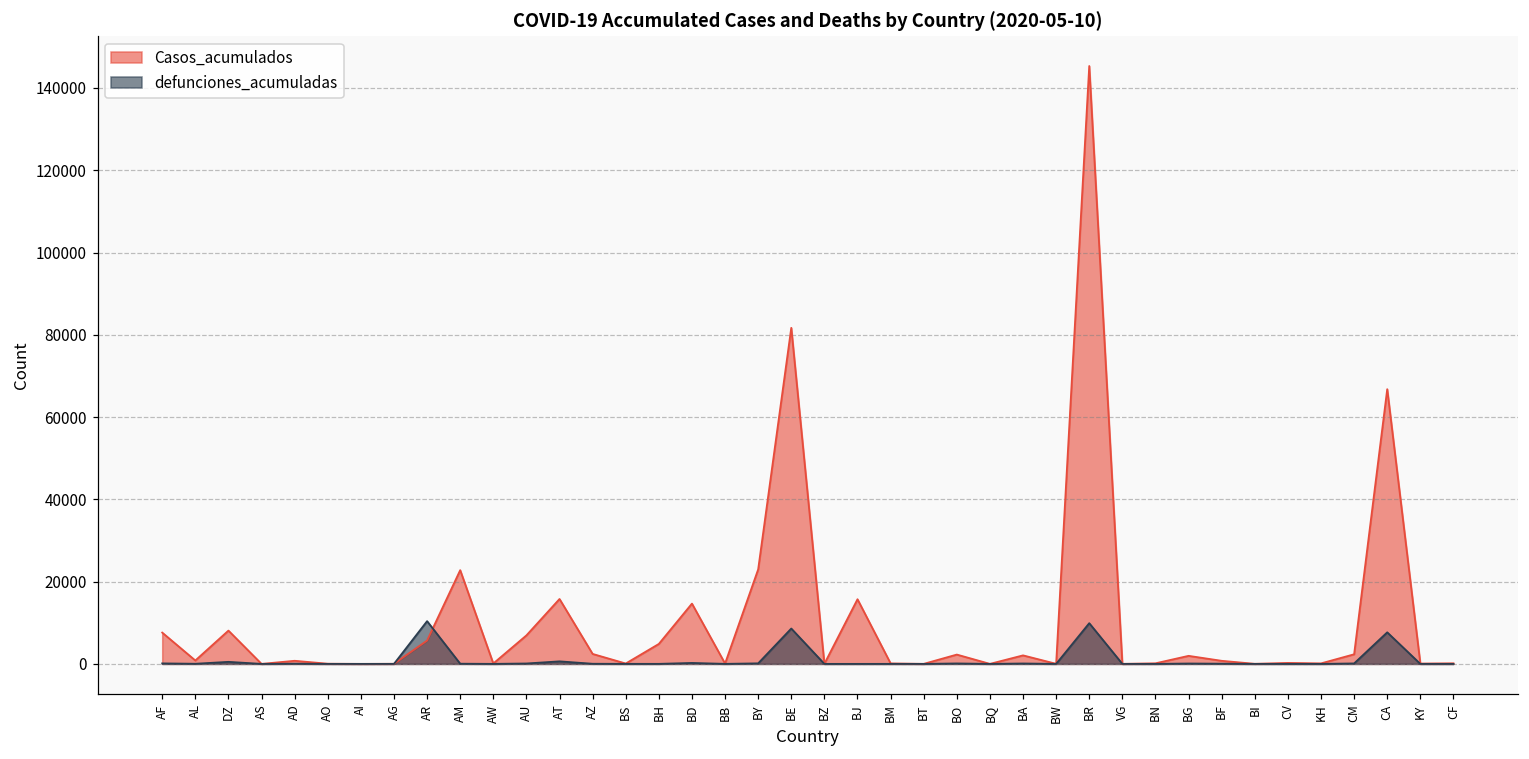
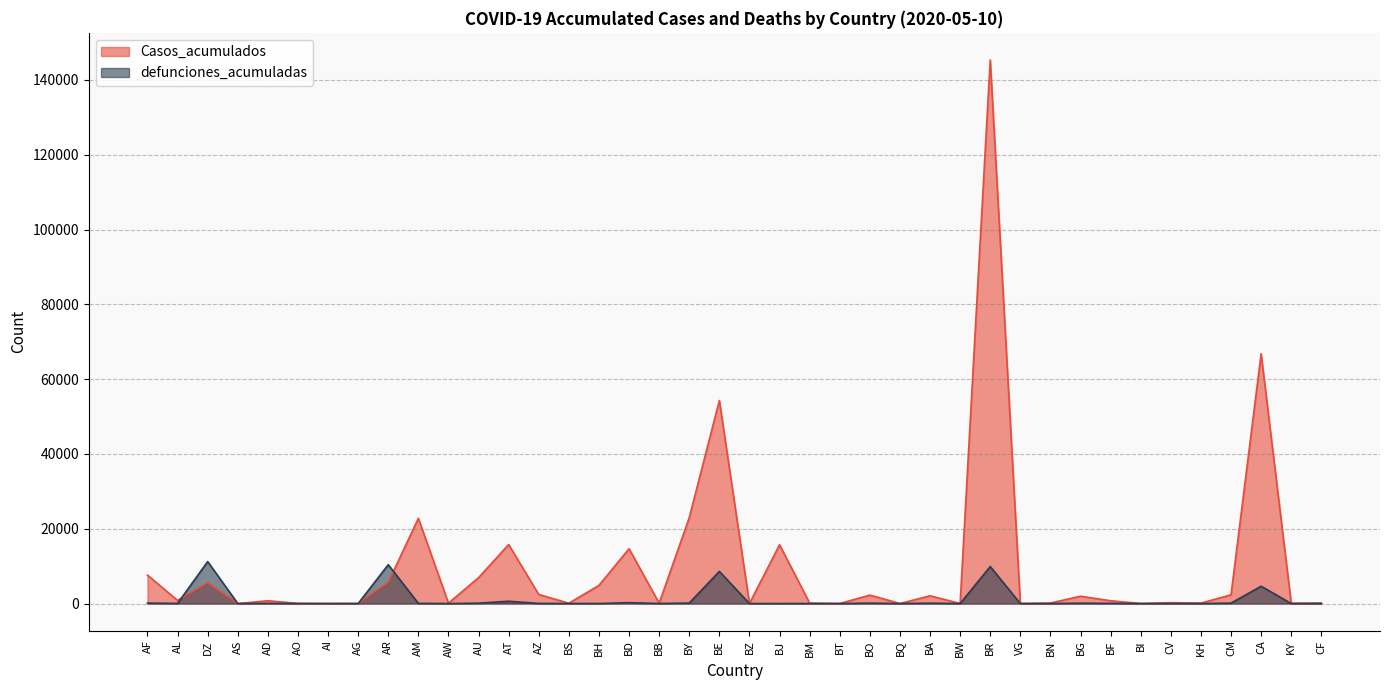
Casos_acumulados, DZ: 8000 -> 6000
defunciones_acumuladas, DZ: 0 -> 11000
Casos_acumulados, BE: 82000 -> 54000
defunciones_acumuladas, CA: 8000 -> 5000
